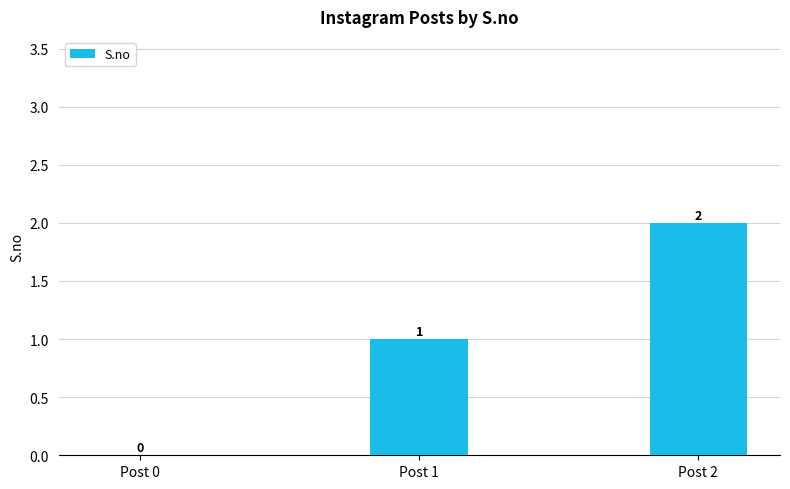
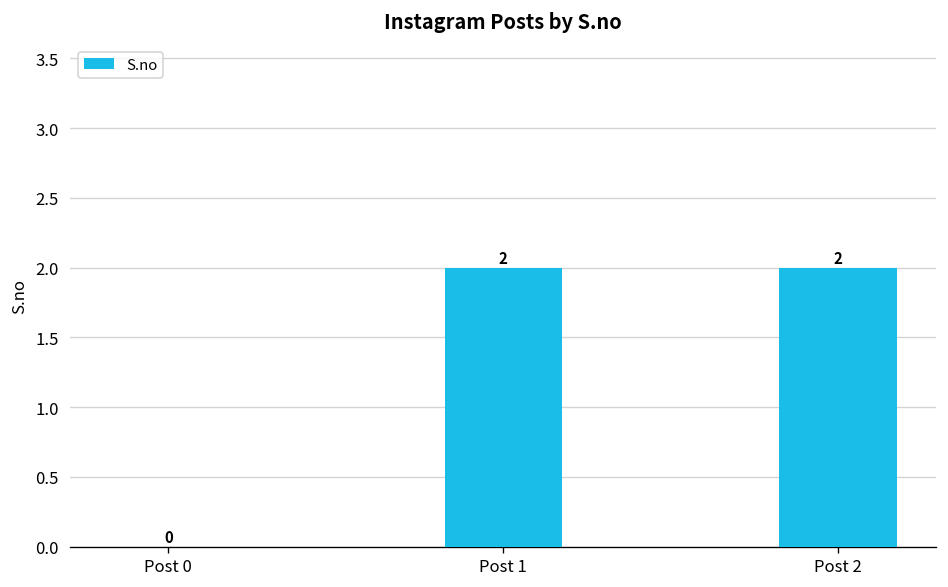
Post 1: 1 -> 2
